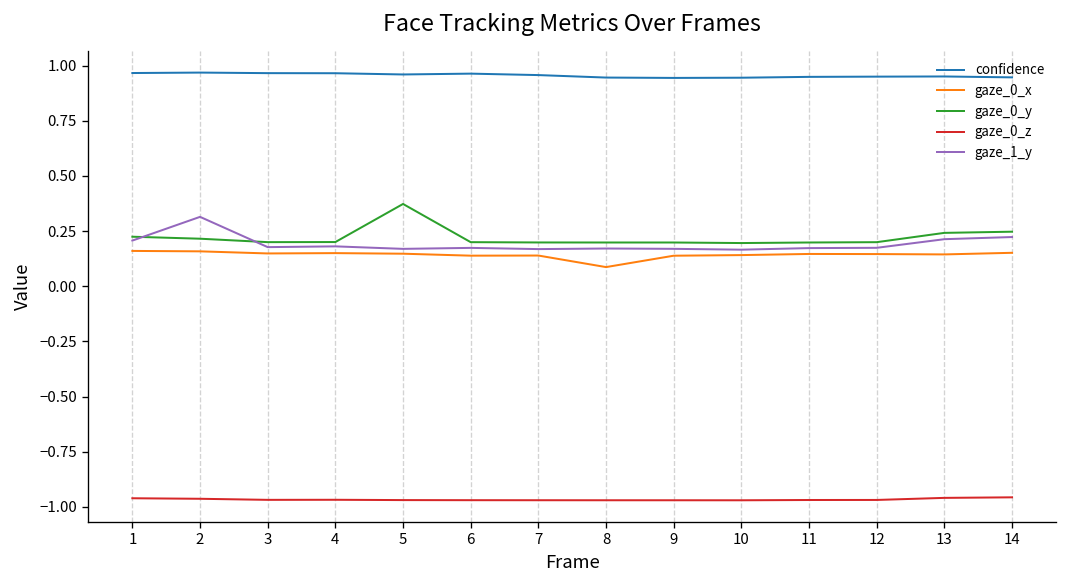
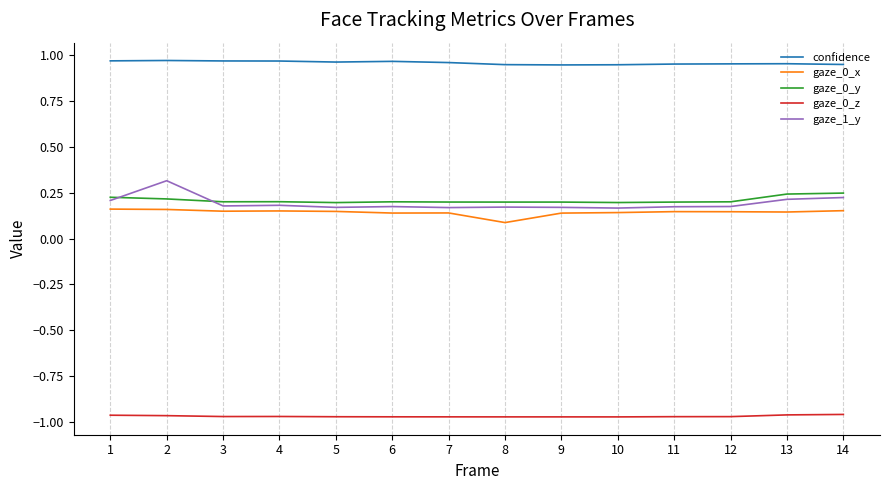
gaze_0_y, 5: 0.37 -> 0.20
